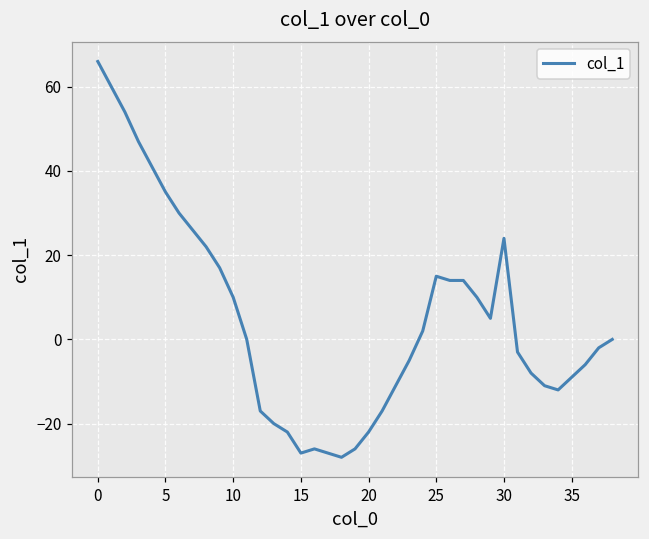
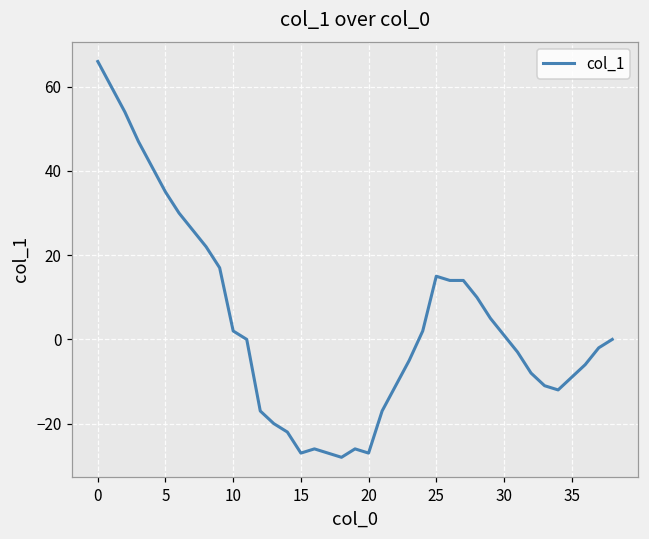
10: 10 -> 2
20: -22 -> -27
30: 24 -> 1
